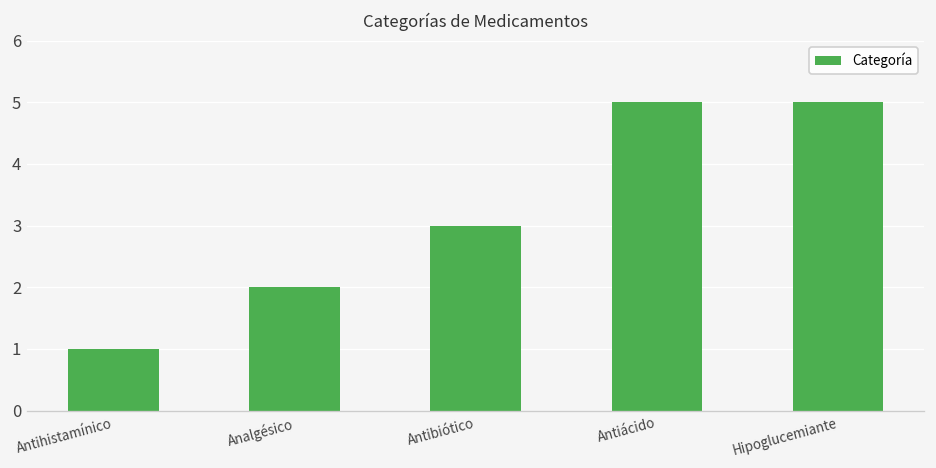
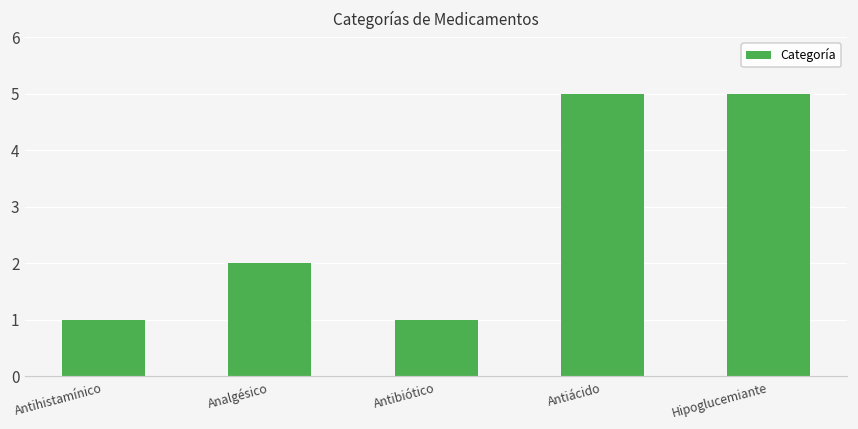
Antibiótico: 3 -> 1
